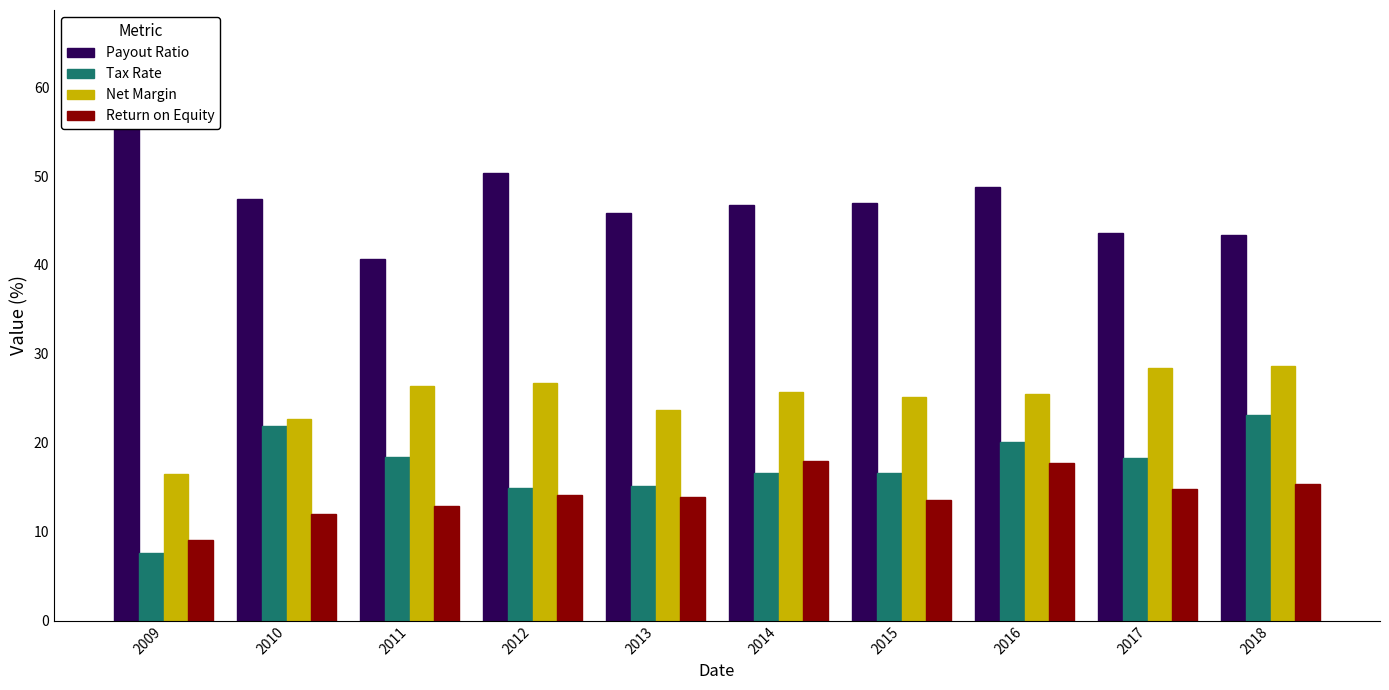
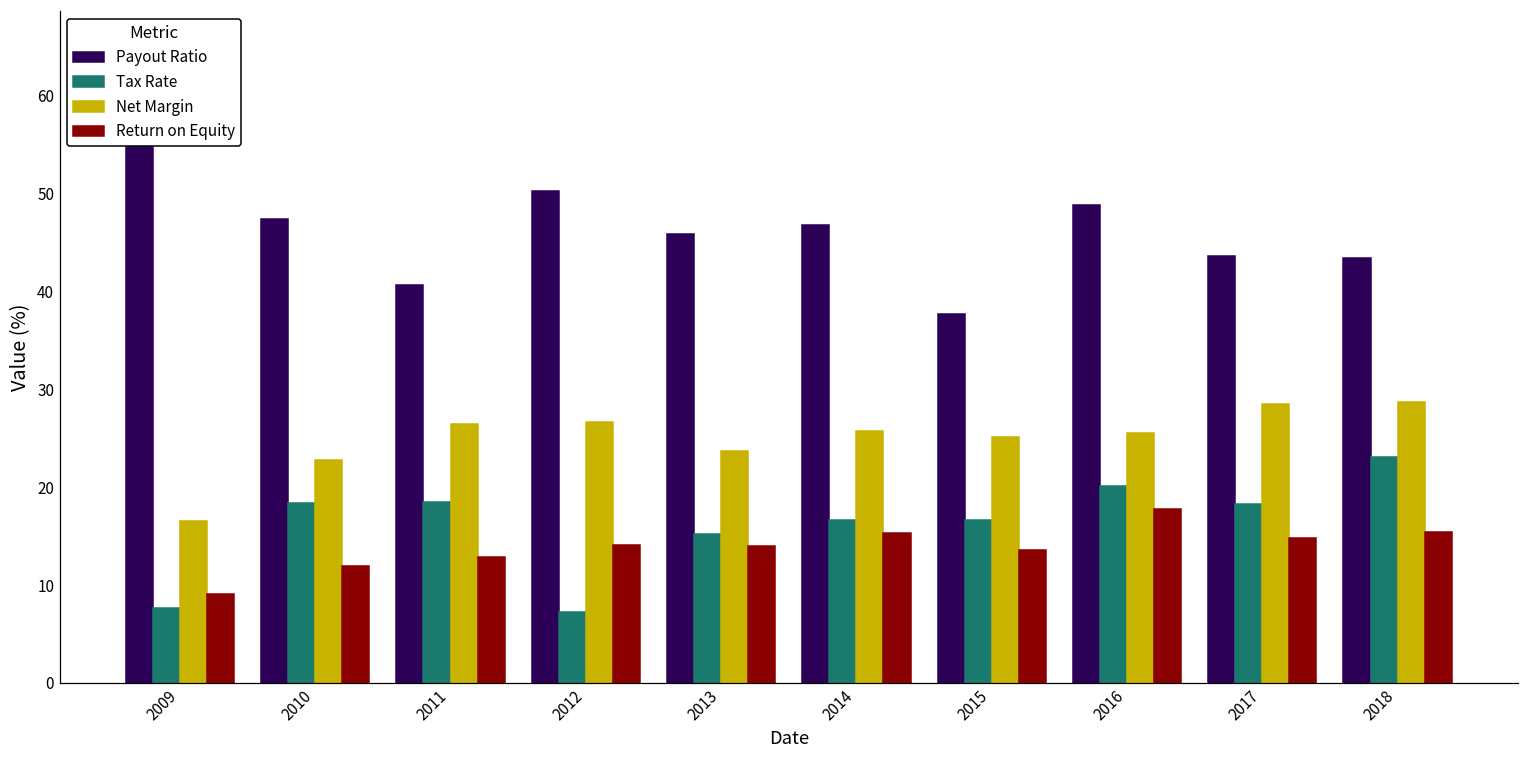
Tax Rate, 2010: 22 -> 18
Tax Rate, 2012: 15 -> 7
Return on Equity, 2014: 18 -> 15
Payout Ratio, 2015: 47 -> 38
